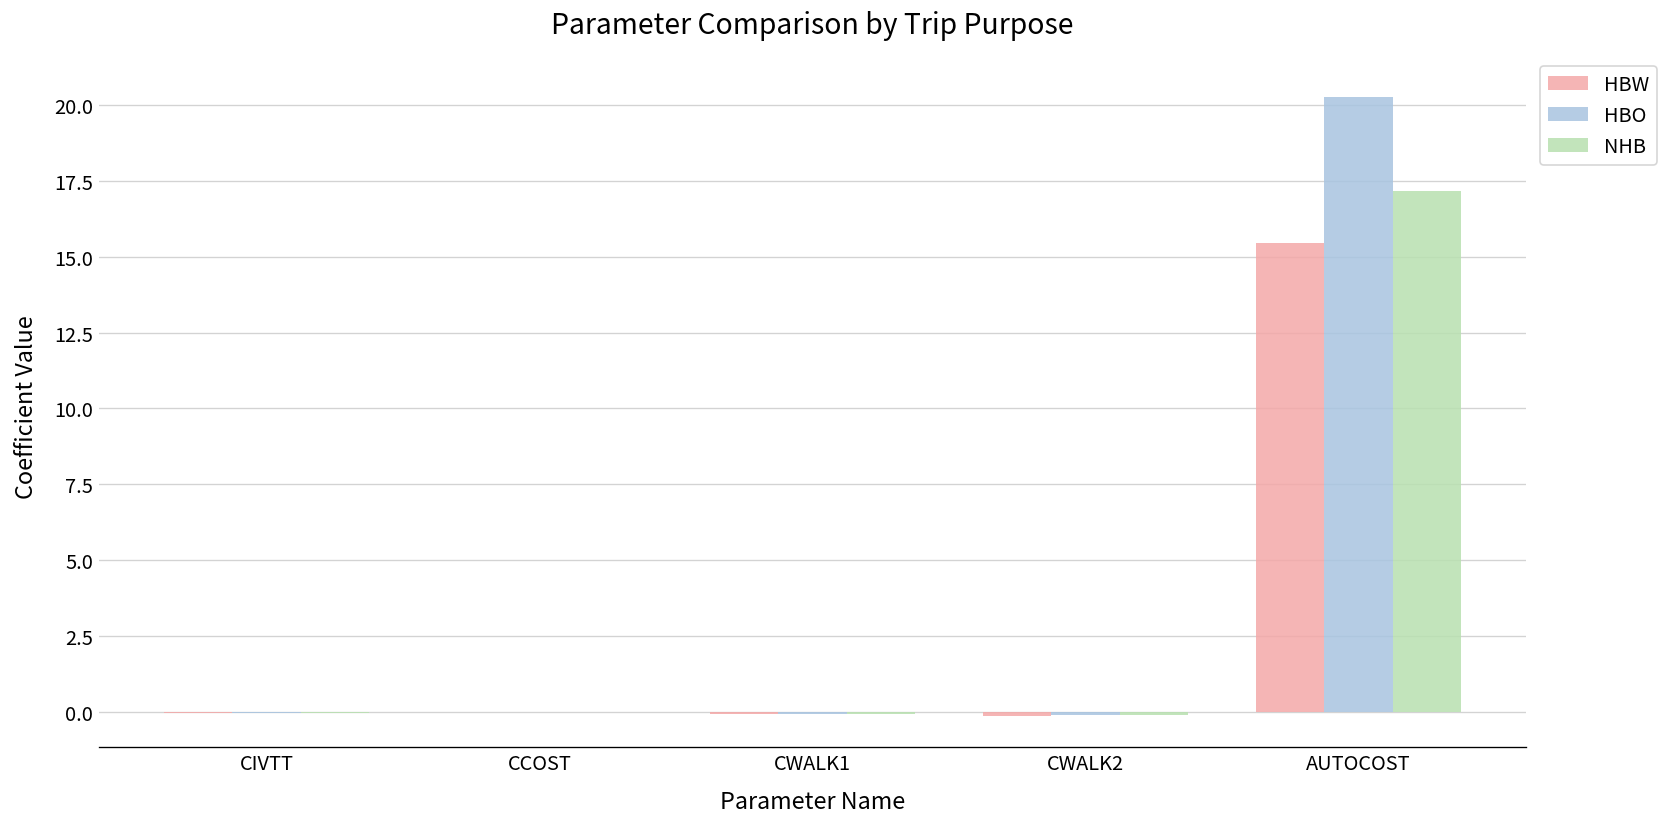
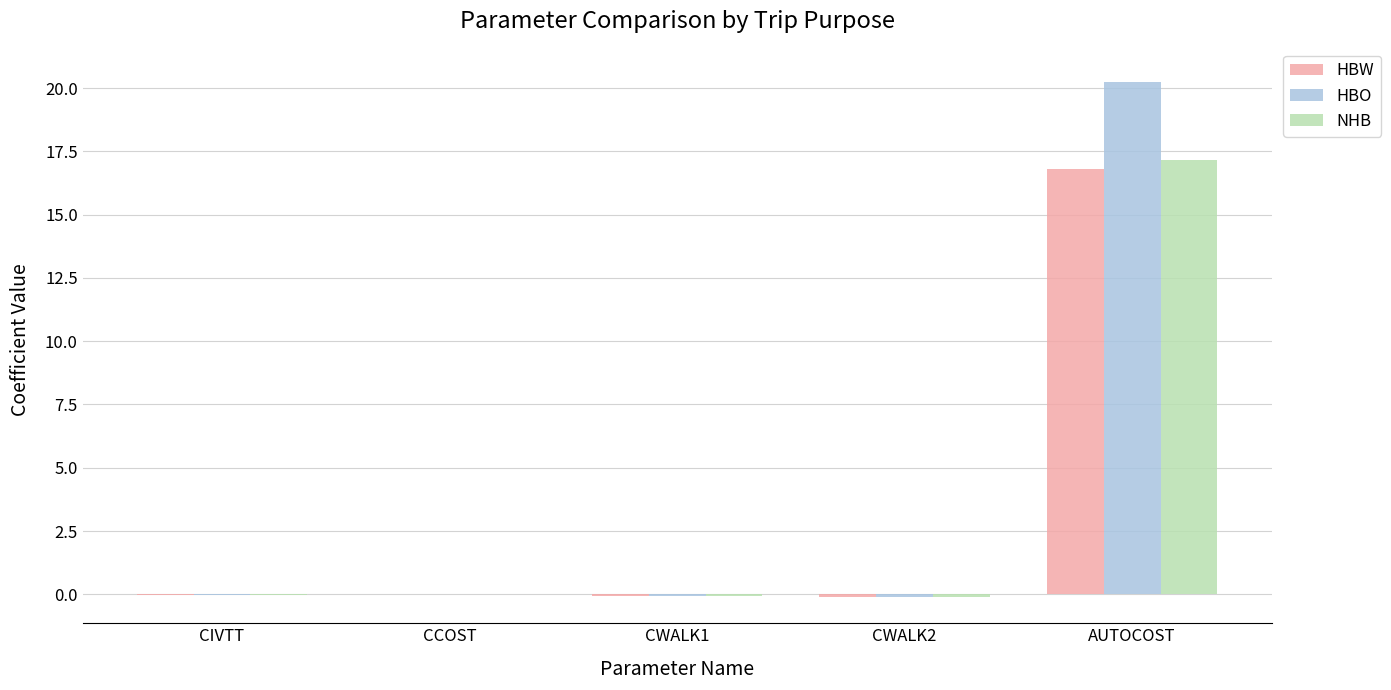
HBW, AUTOCOST: 15.4 -> 16.8
